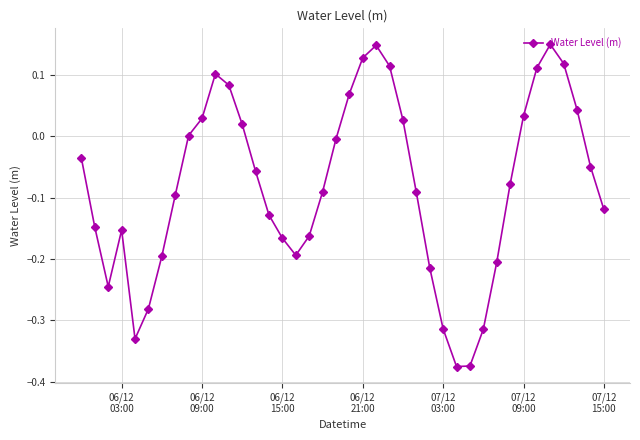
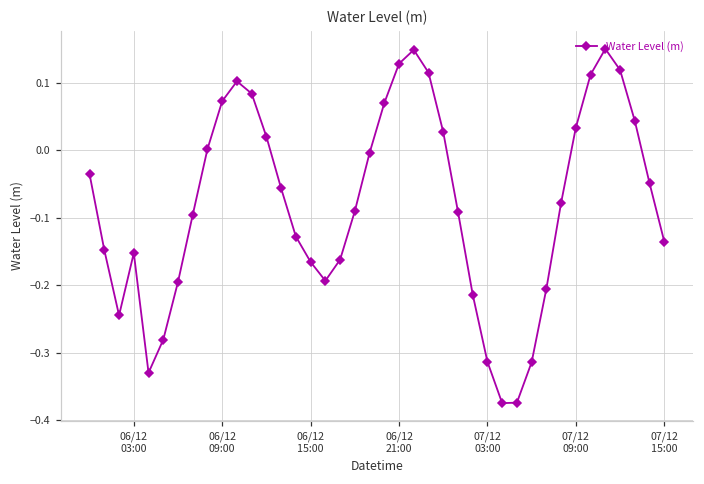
06/12 09:00: 0.03 -> 0.07
07/12 15:00: -0.12 -> -0.14
